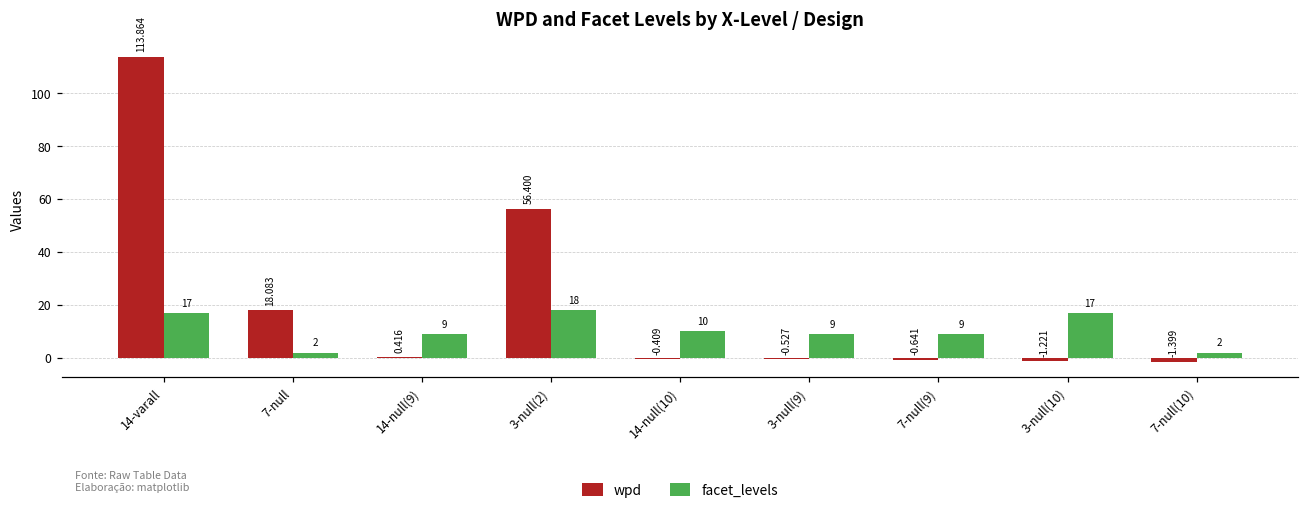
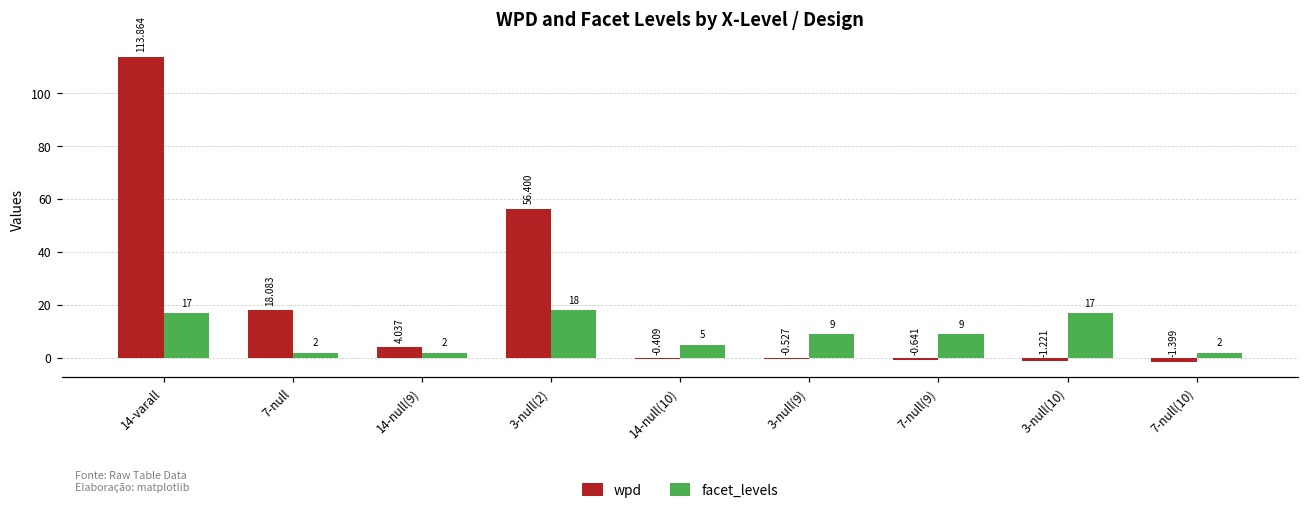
wpd, 14-null(9): 0.416 -> 4.037
facet_levels, 14-null(9): 9 -> 2
facet_levels, 14-null(10): 10 -> 5
